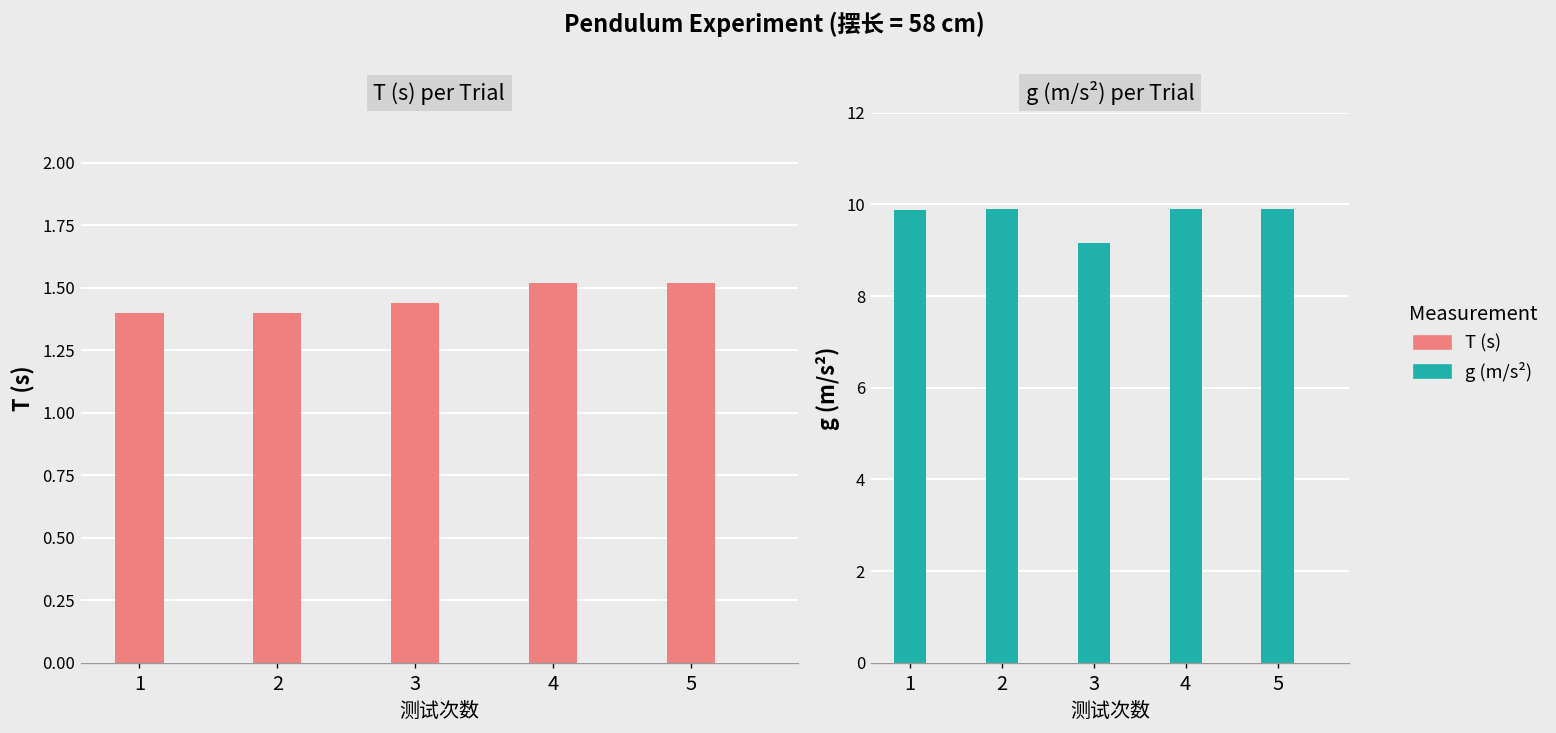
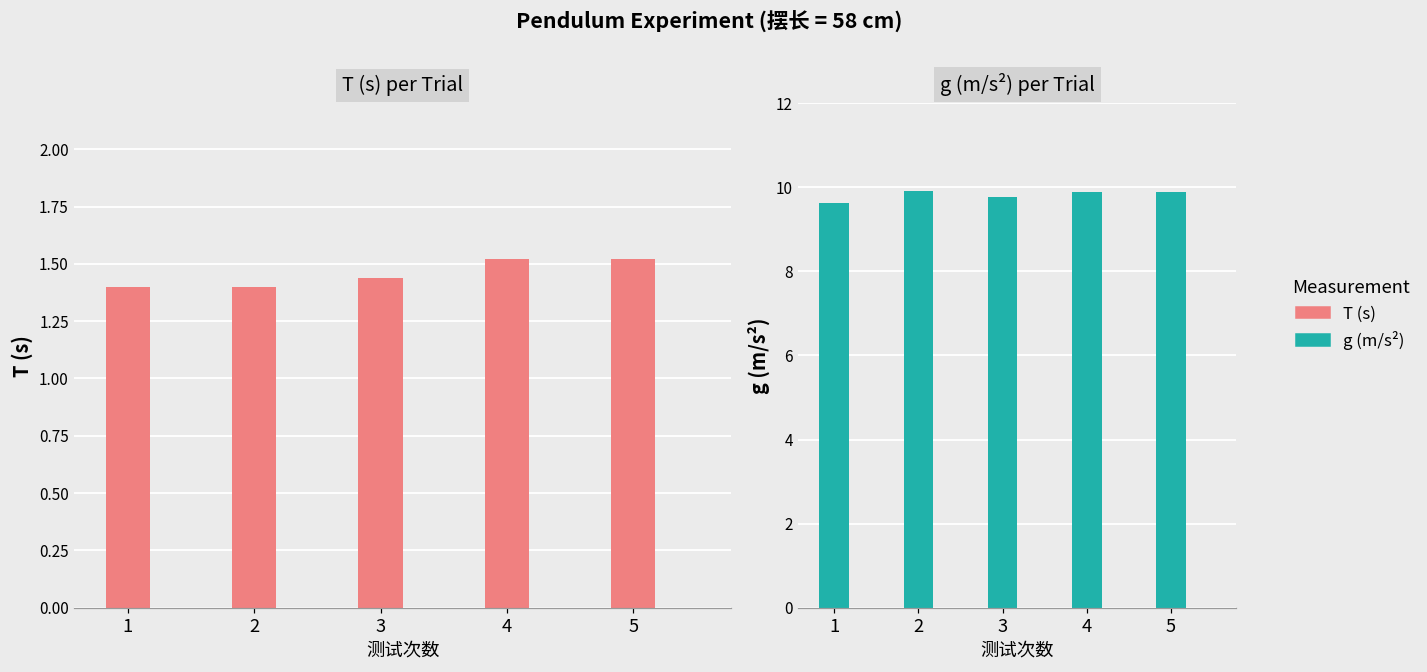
g (m/s²) per Trial, 1: 9.9 -> 9.6
g (m/s²) per Trial, 3: 9.2 -> 9.8
